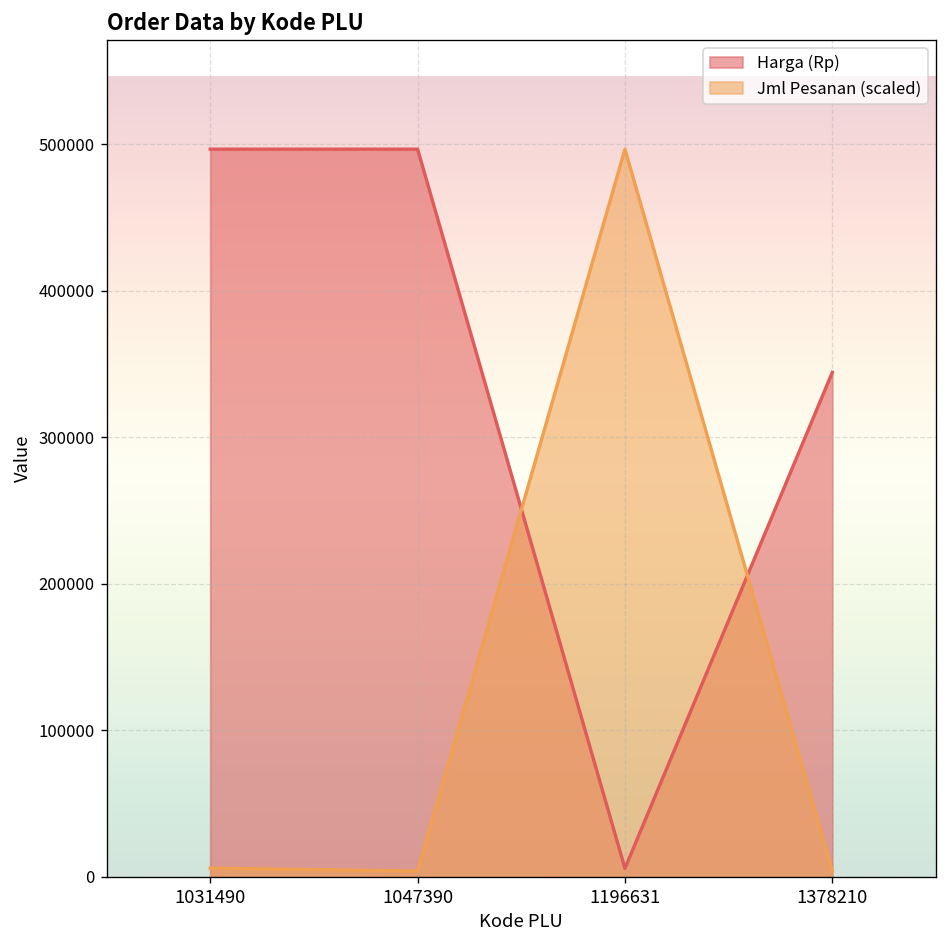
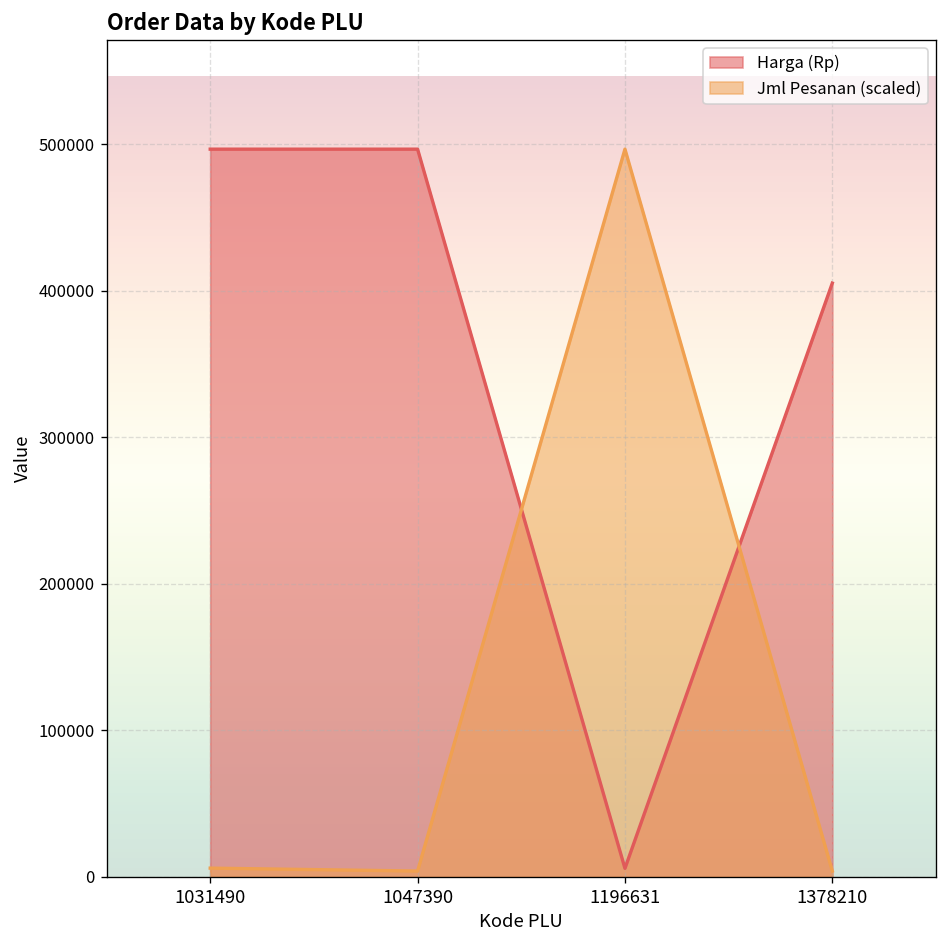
Harga (Rp), 1378210: 344000 -> 405000
